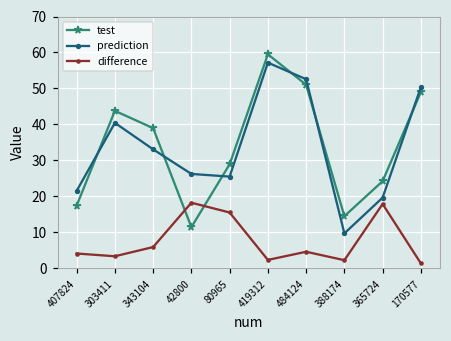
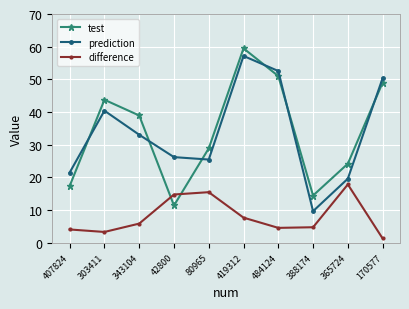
difference, 42800: 18 -> 15
difference, 419312: 2 -> 8
difference, 388174: 2 -> 5
